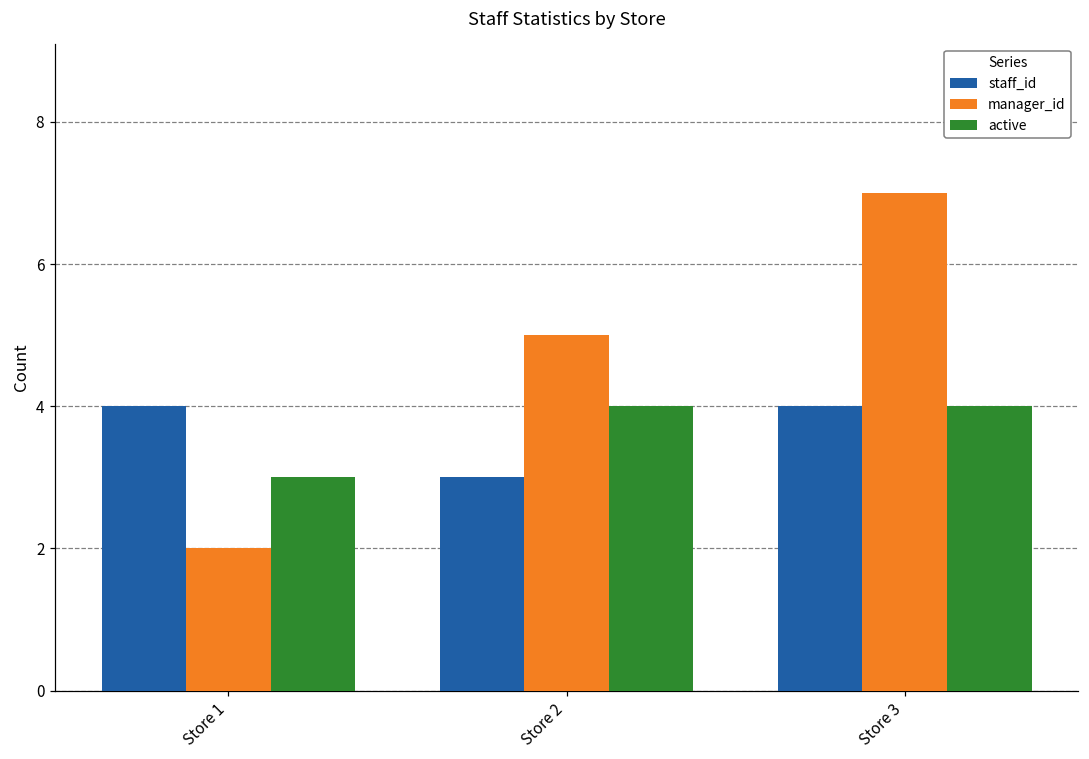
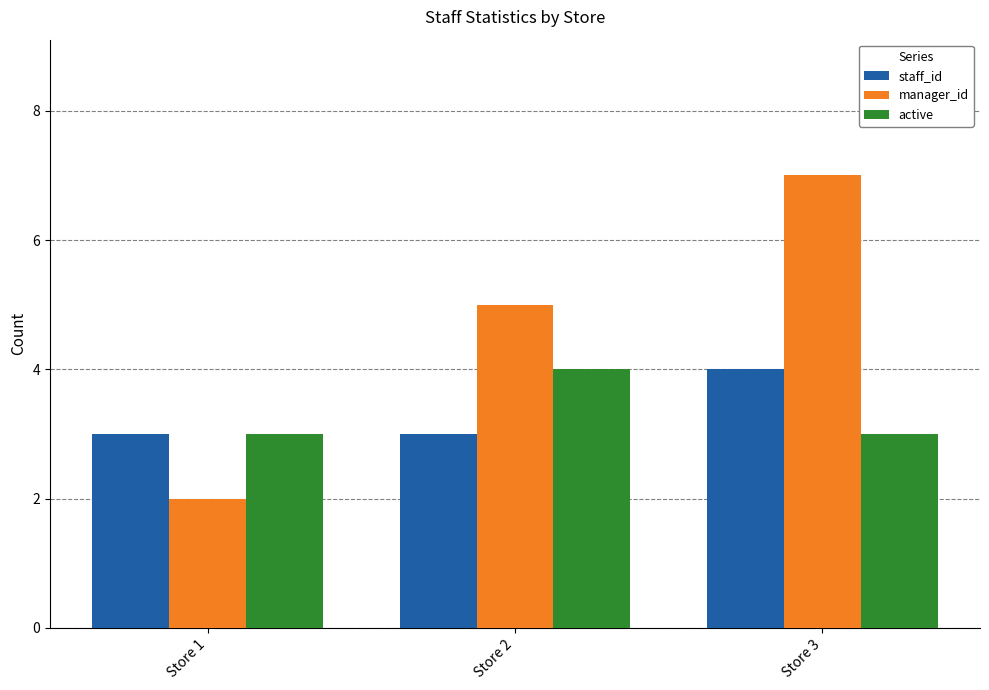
staff_id, Store 1: 4 -> 3
active, Store 3: 4 -> 3
